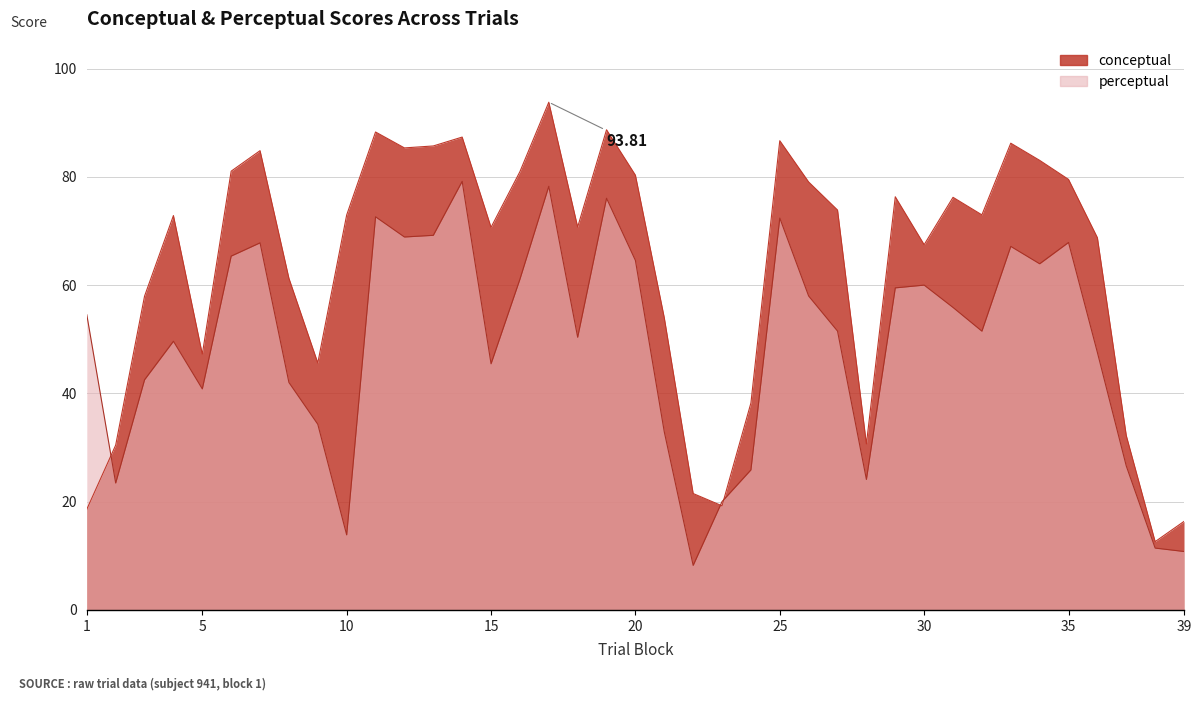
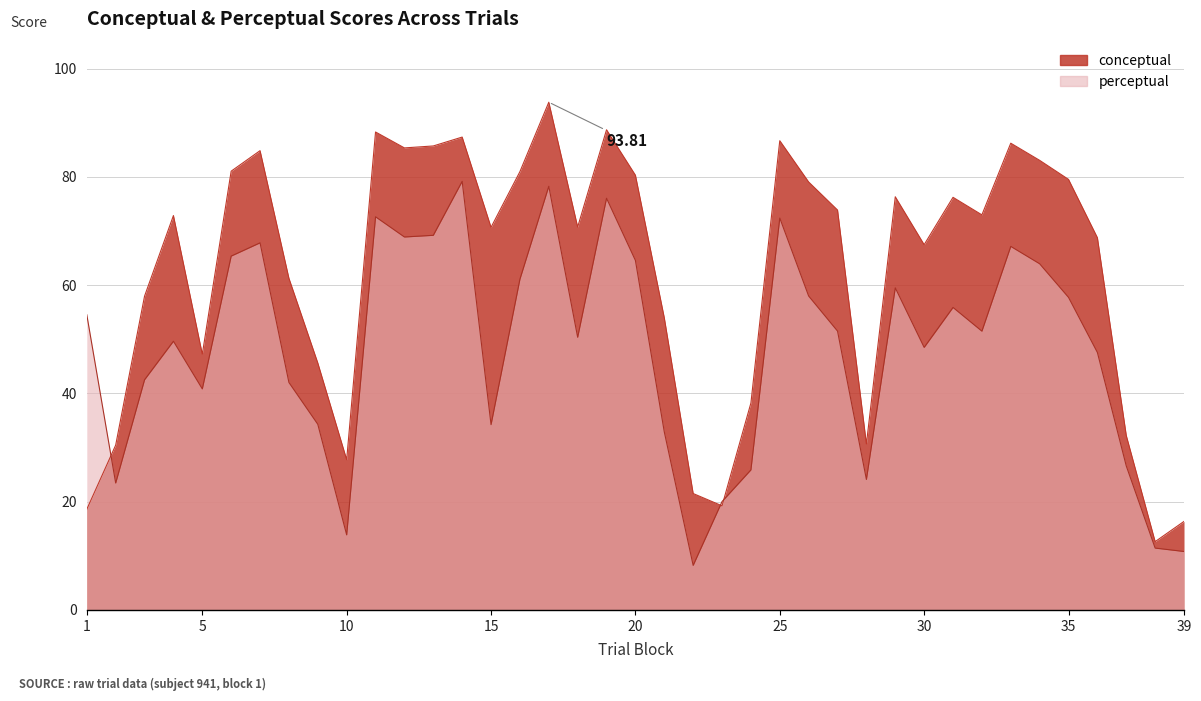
conceptual, 10: 73 -> 28
perceptual, 15: 45 -> 34
perceptual, 30: 60 -> 49
perceptual, 35: 68 -> 58
